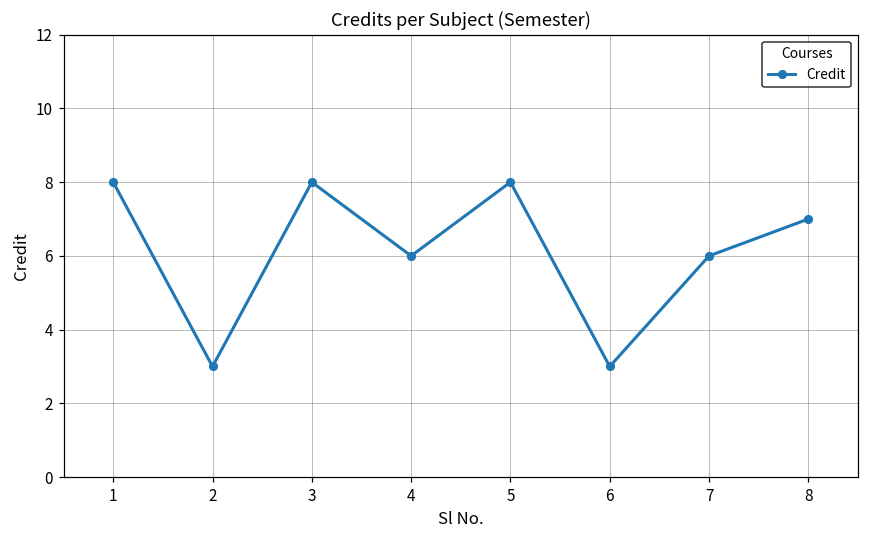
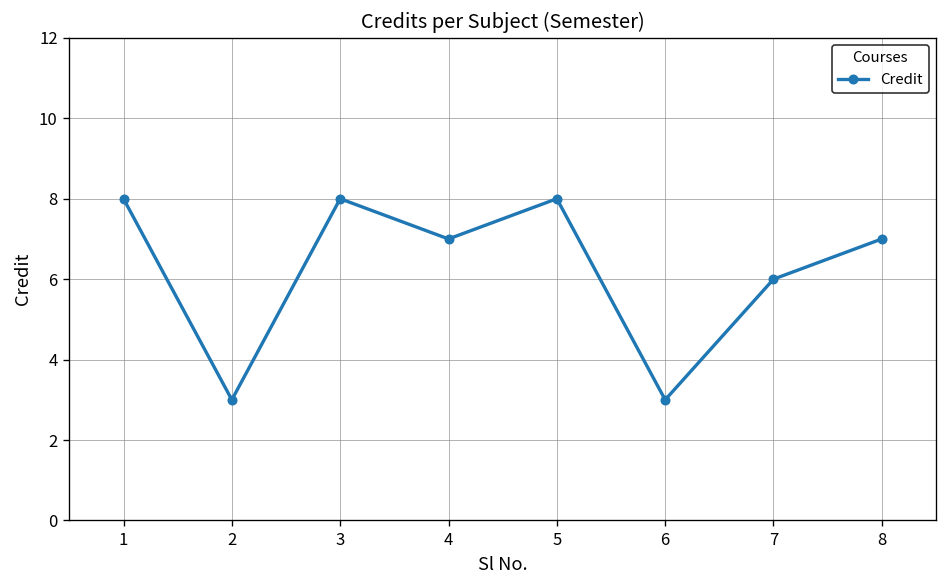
4: 6 -> 7
